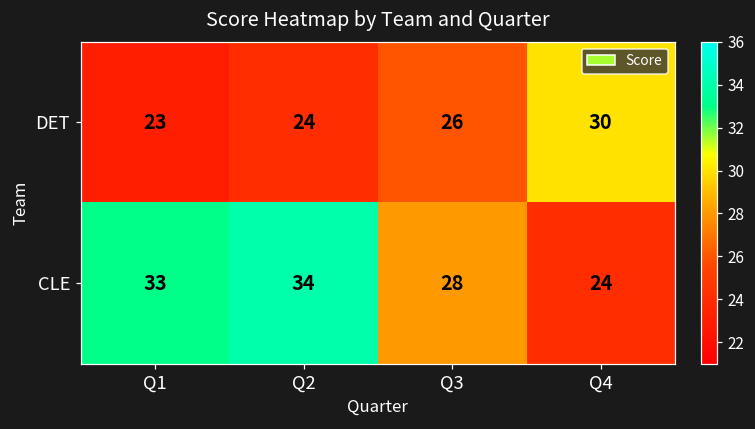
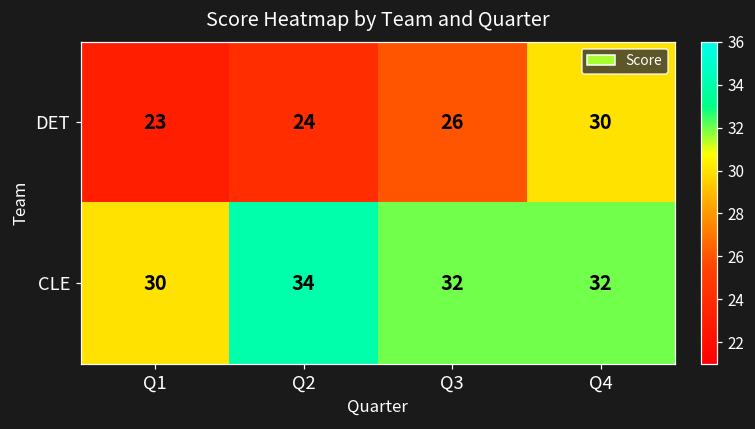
CLE, Q1: 33 -> 30
CLE, Q3: 28 -> 32
CLE, Q4: 24 -> 32
